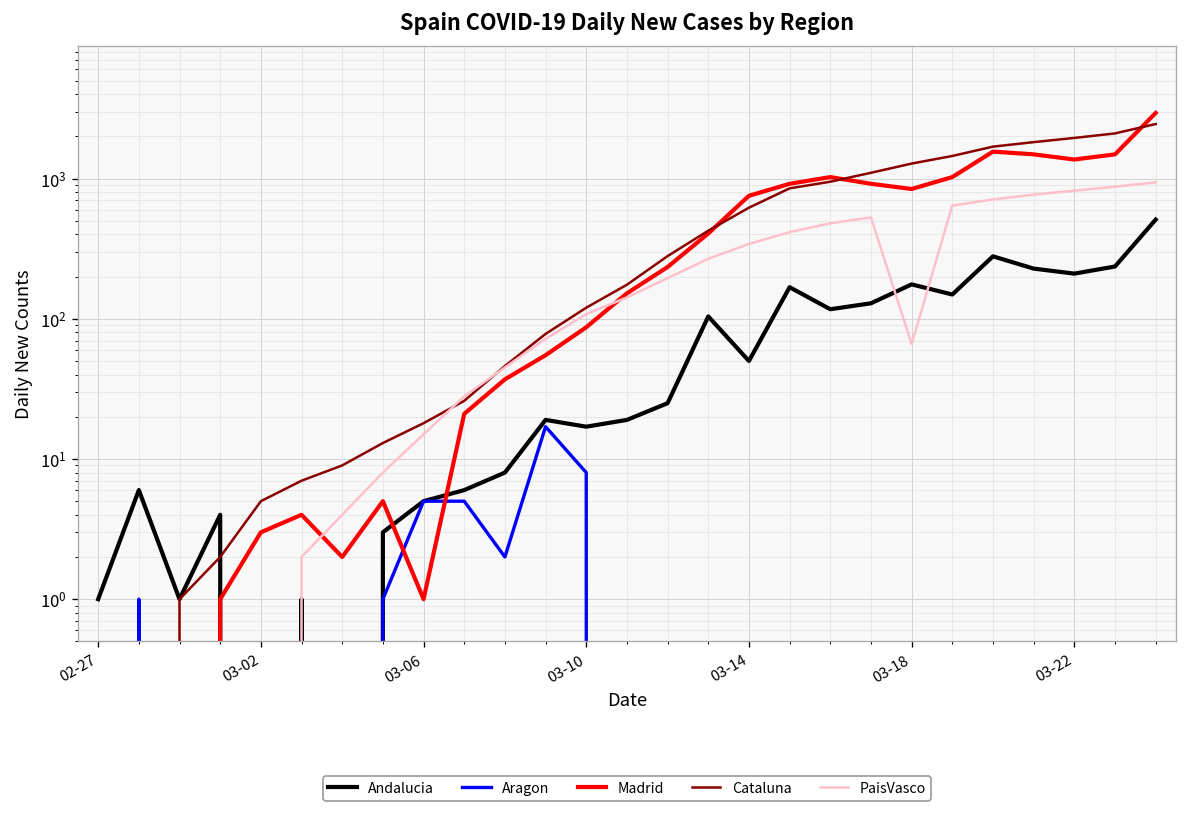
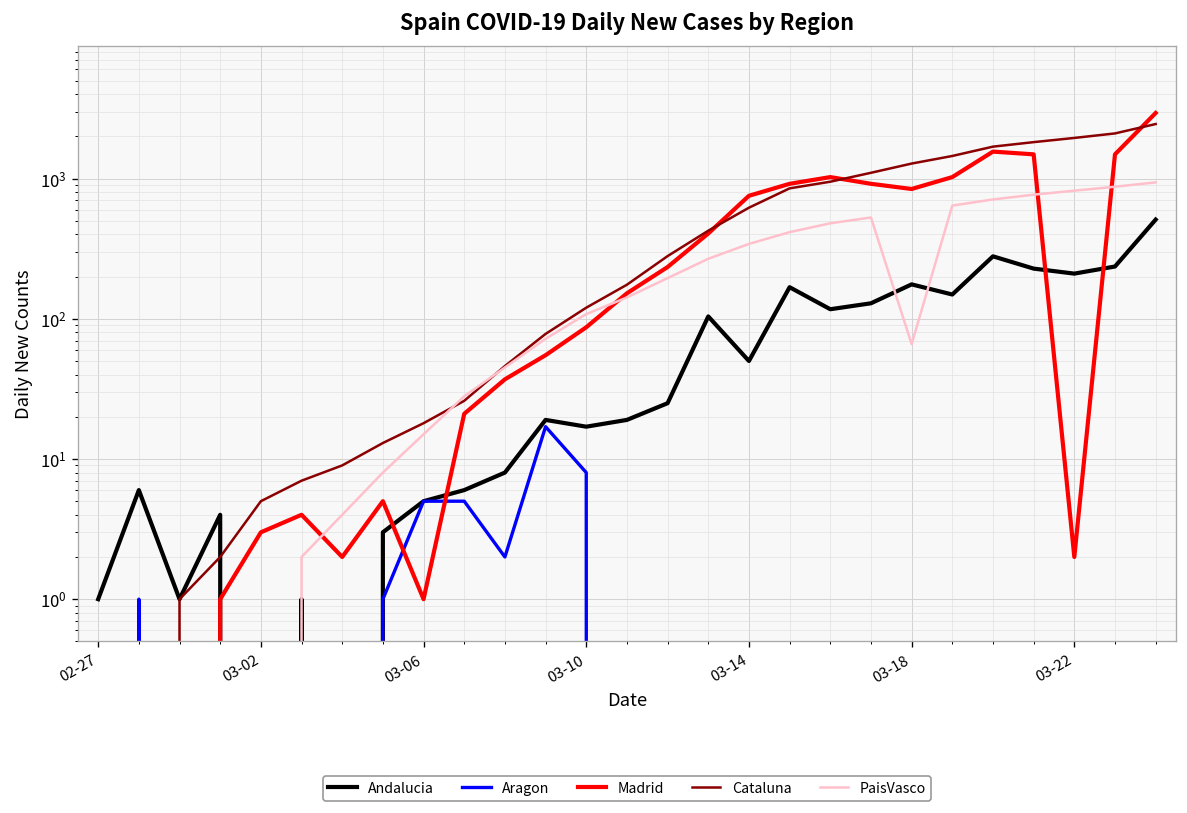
Madrid, 03-22: 1400 -> 2
